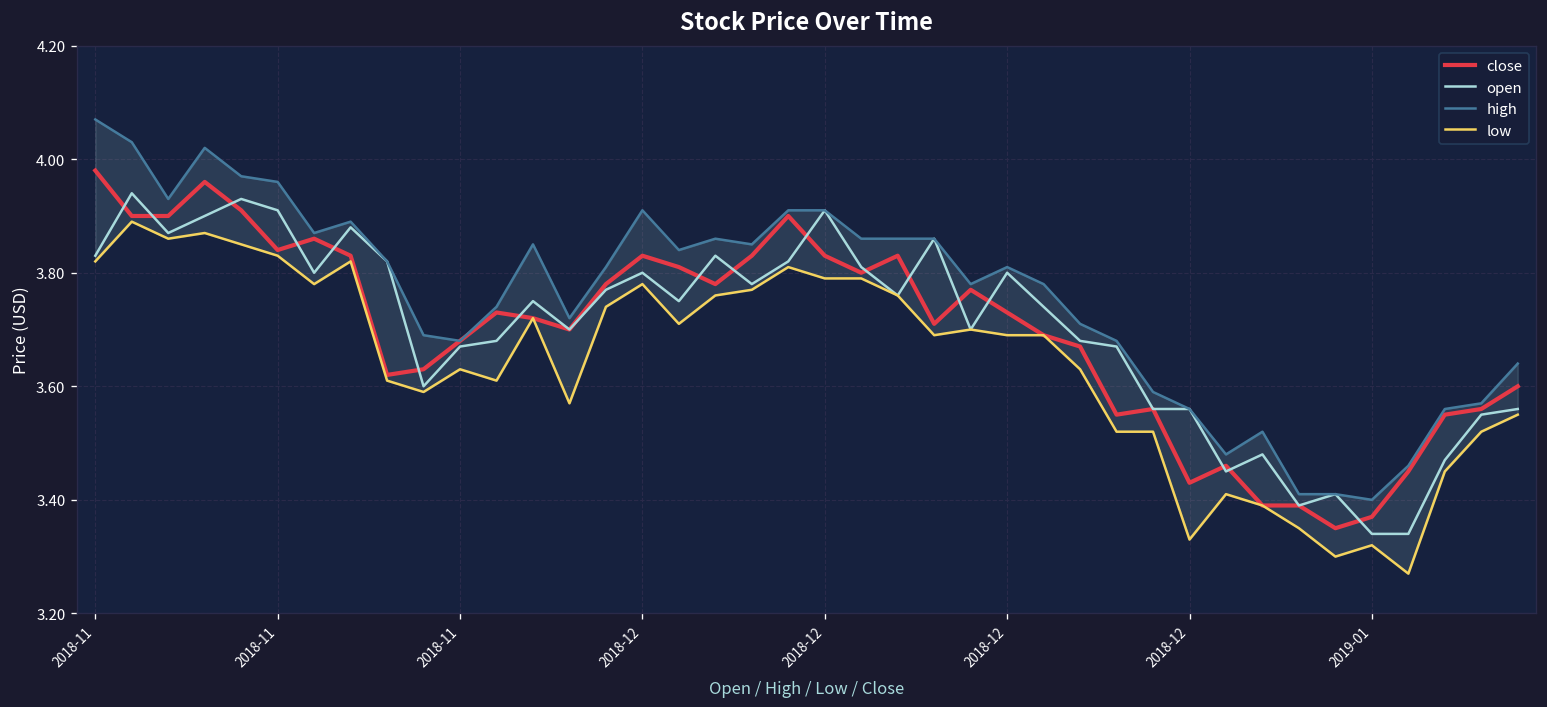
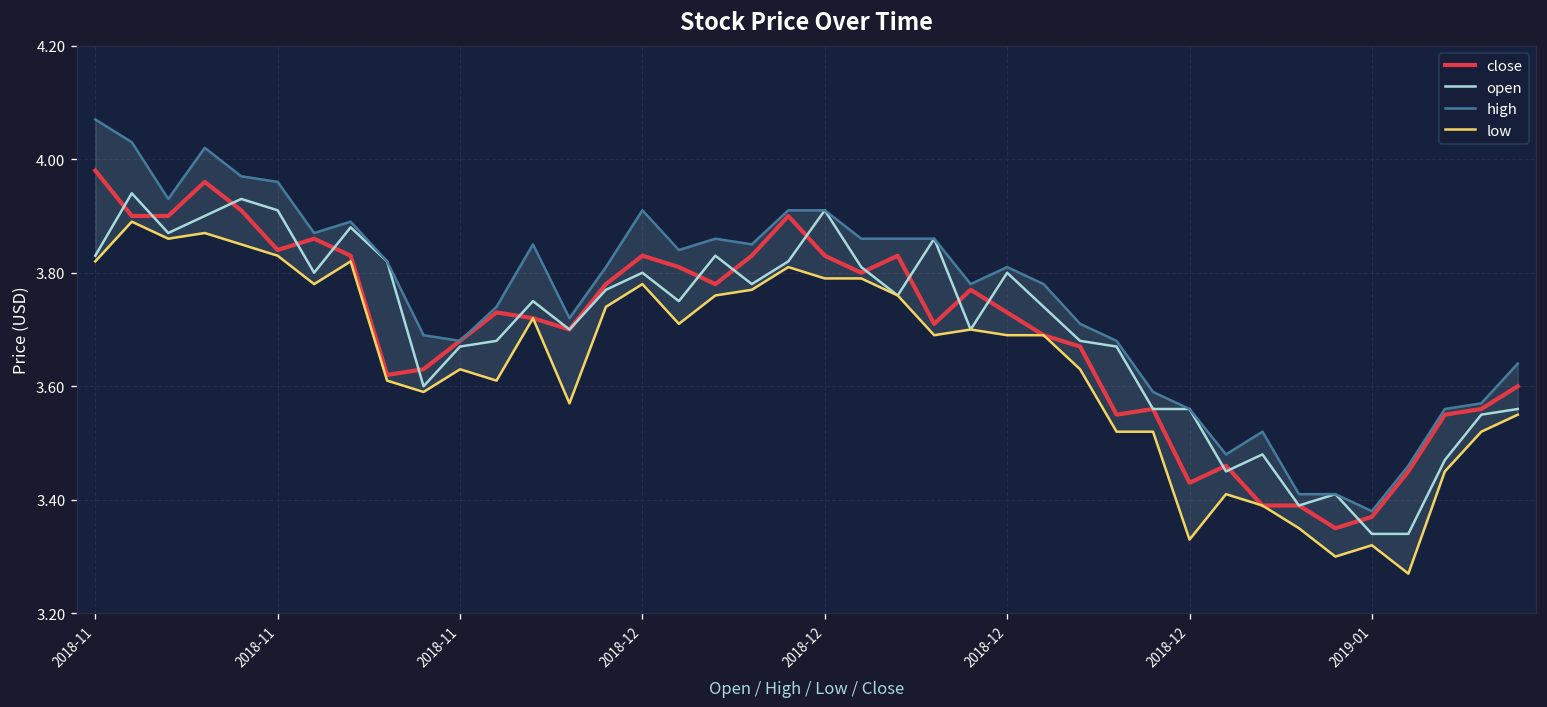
high, 2019-01: 3.40 -> 3.38
